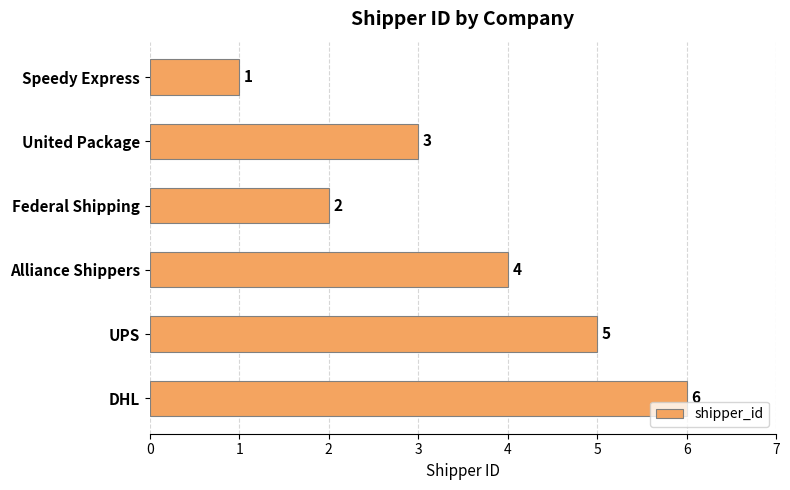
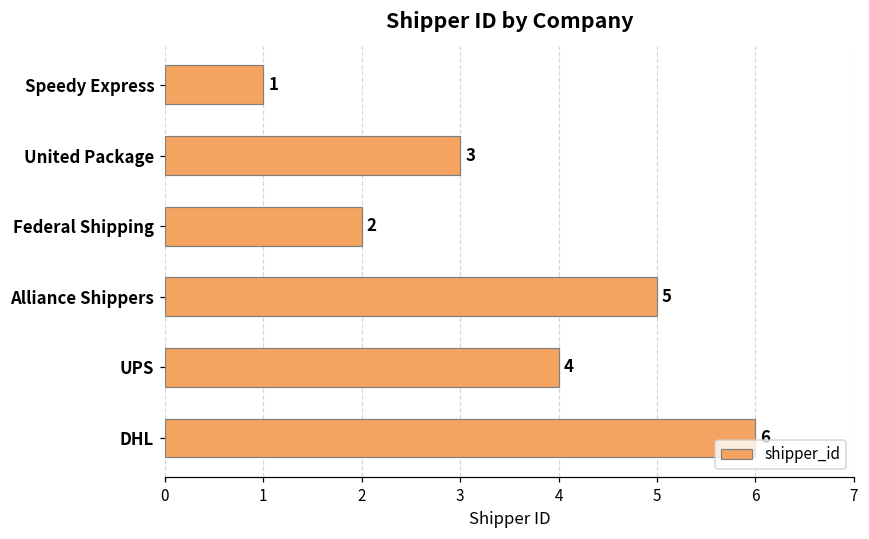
Alliance Shippers: 4 -> 5
UPS: 5 -> 4
